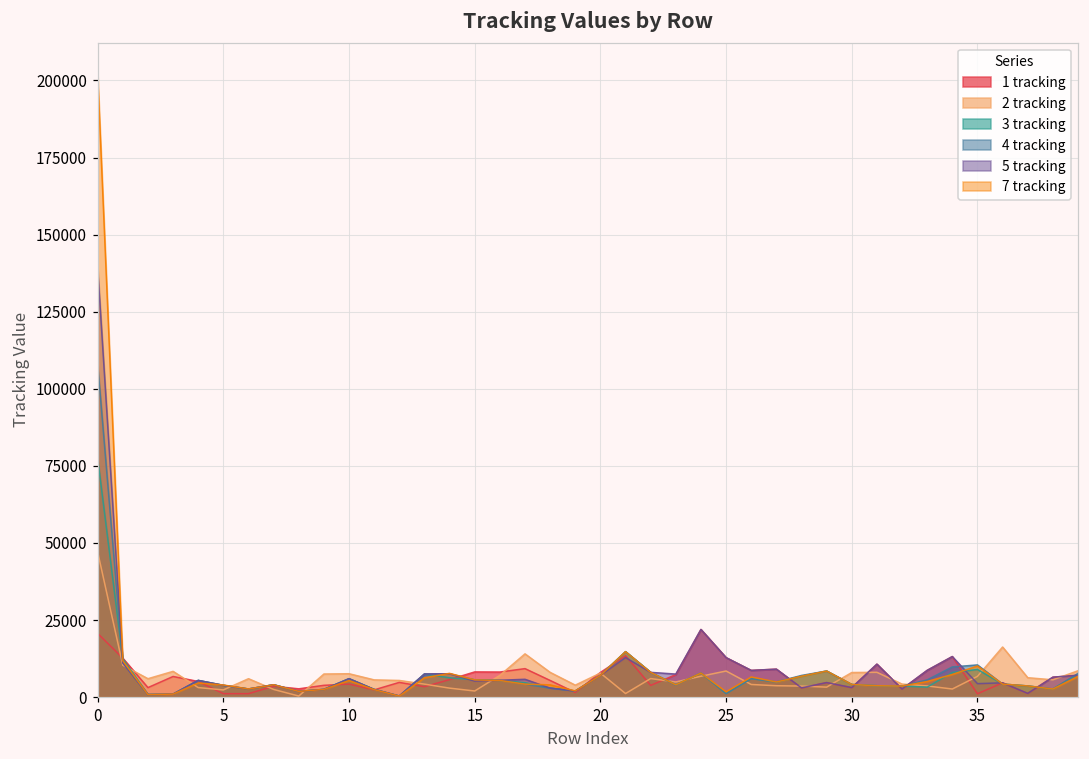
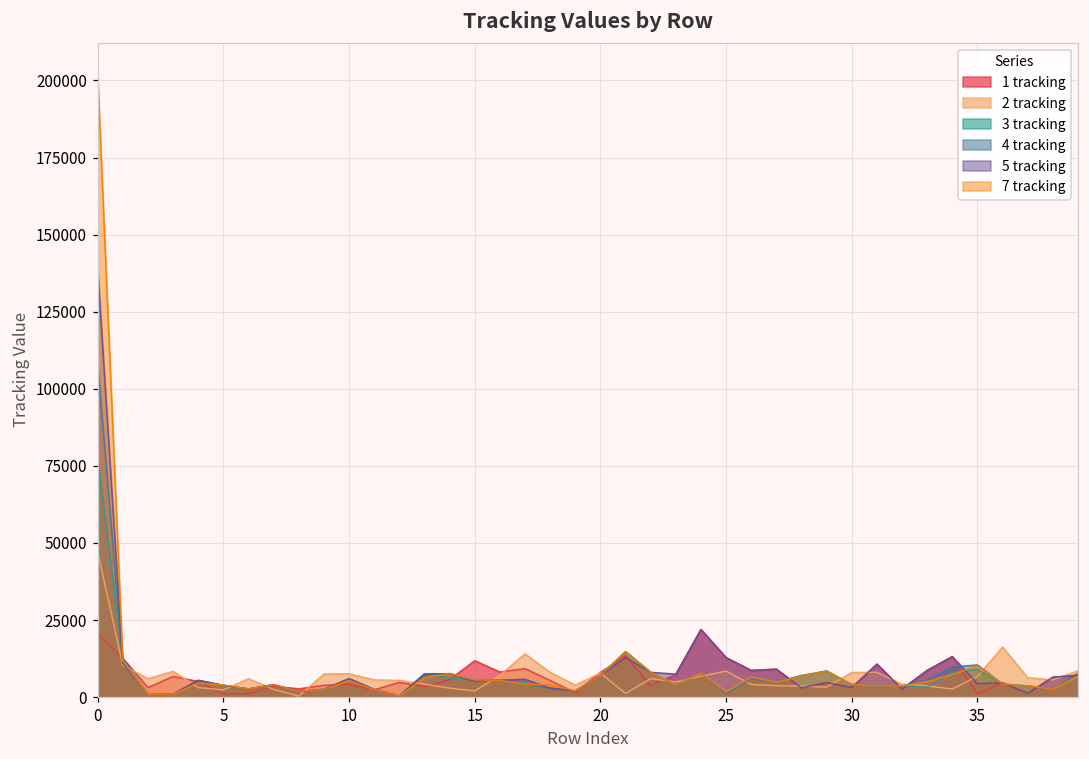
1 tracking, 15: 8000 -> 12000
